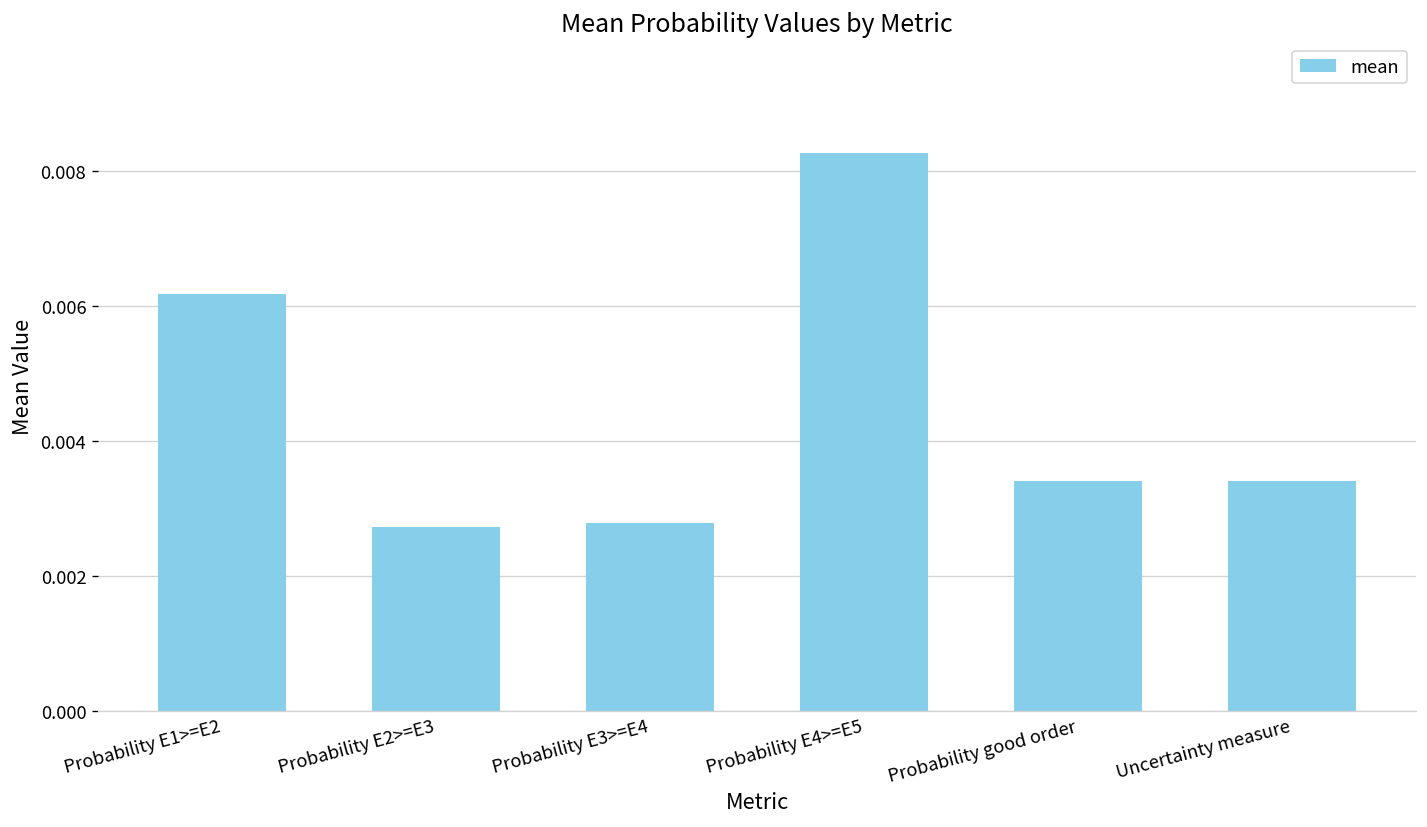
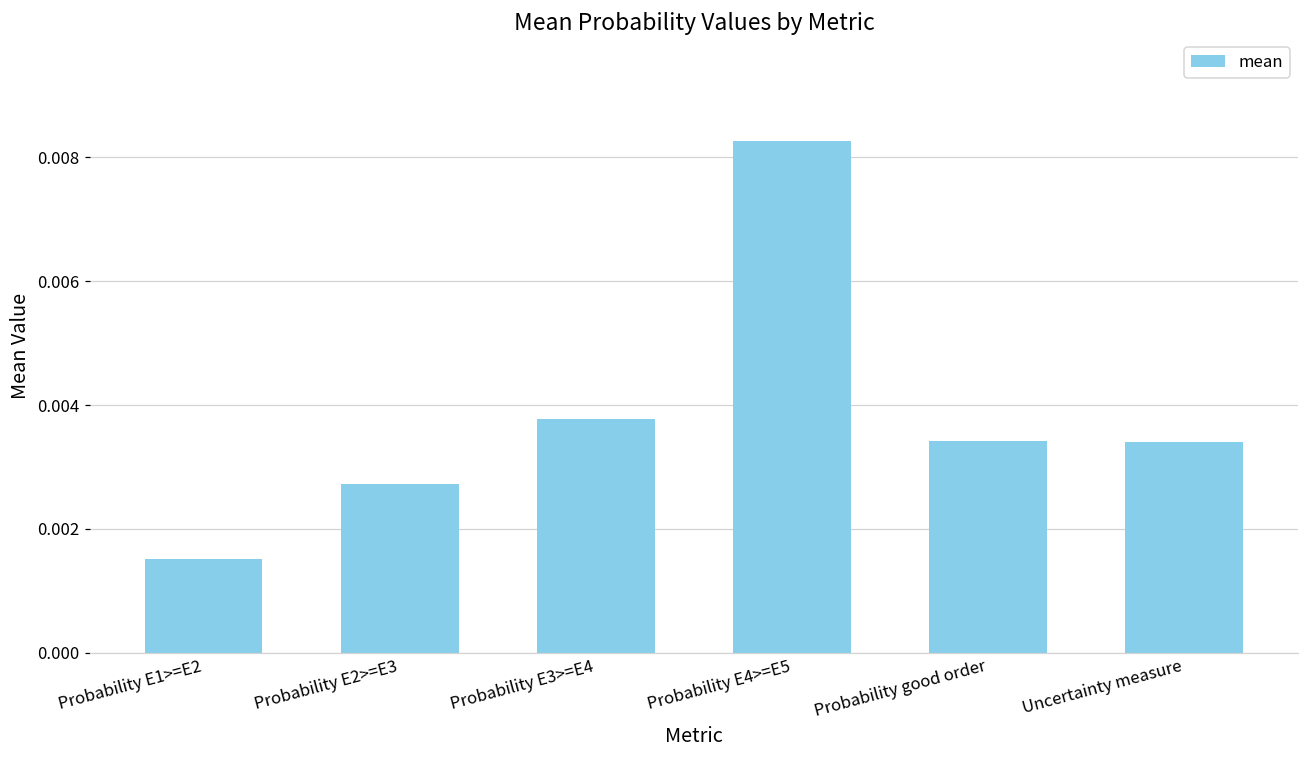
Probability E1>=E2: 0.0062 -> 0.0015
Probability E3>=E4: 0.0028 -> 0.0038
